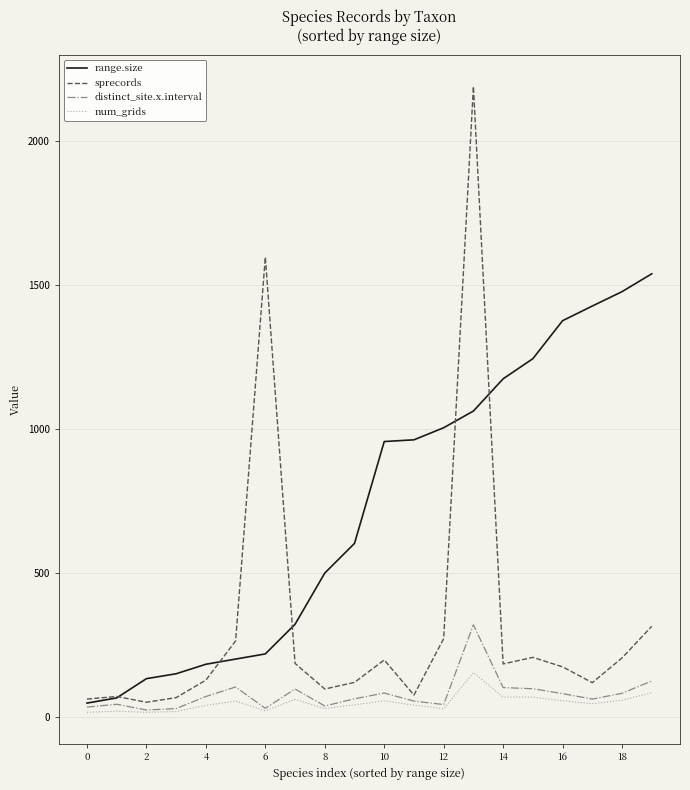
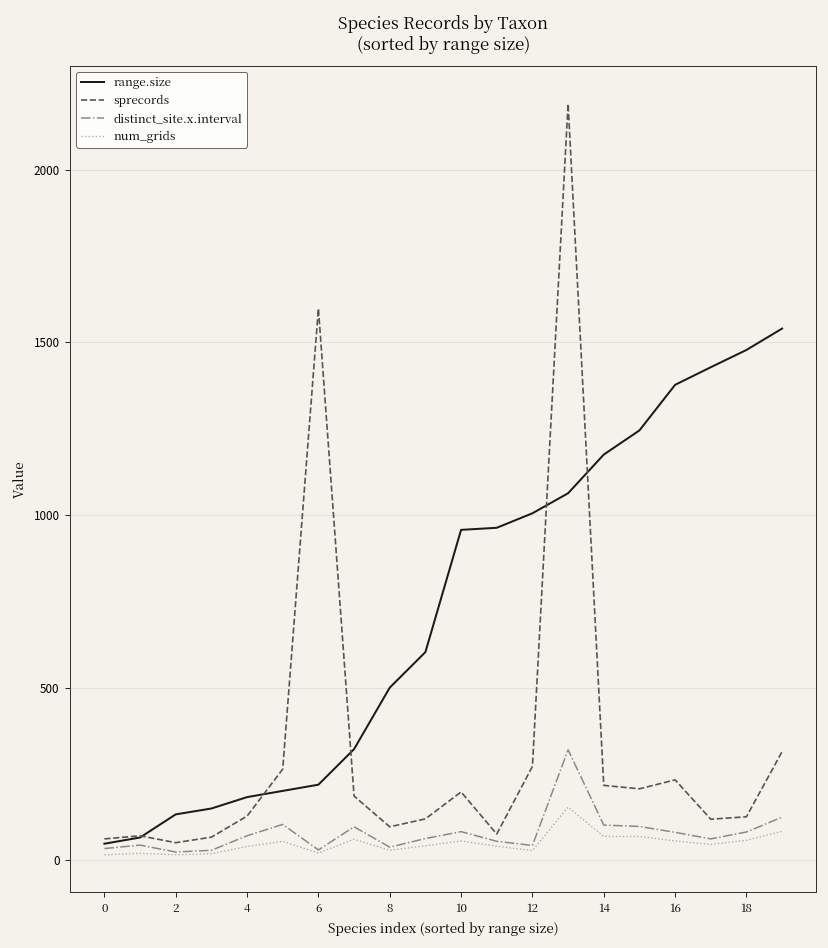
sprecords, 14: 180 -> 220
sprecords, 16: 170 -> 230
sprecords, 18: 210 -> 130
